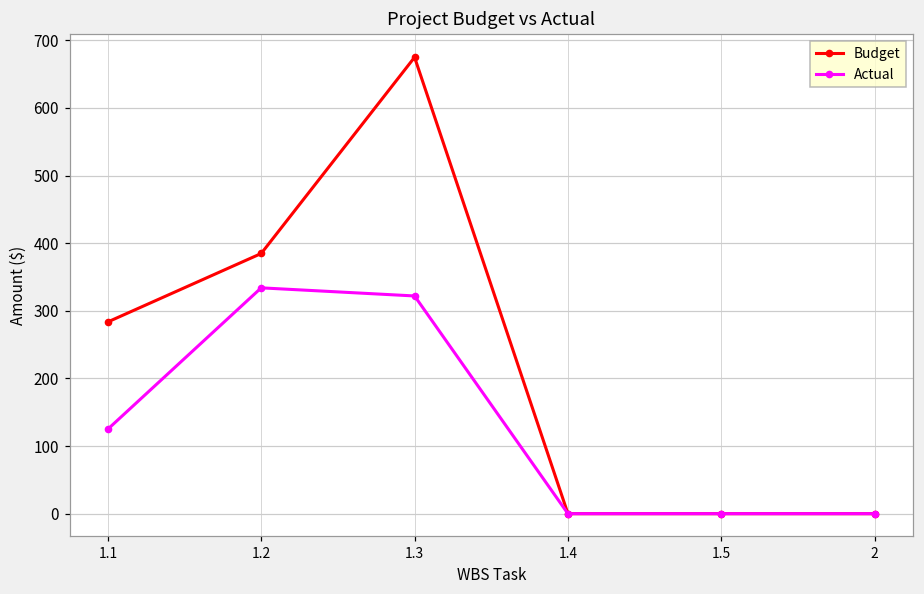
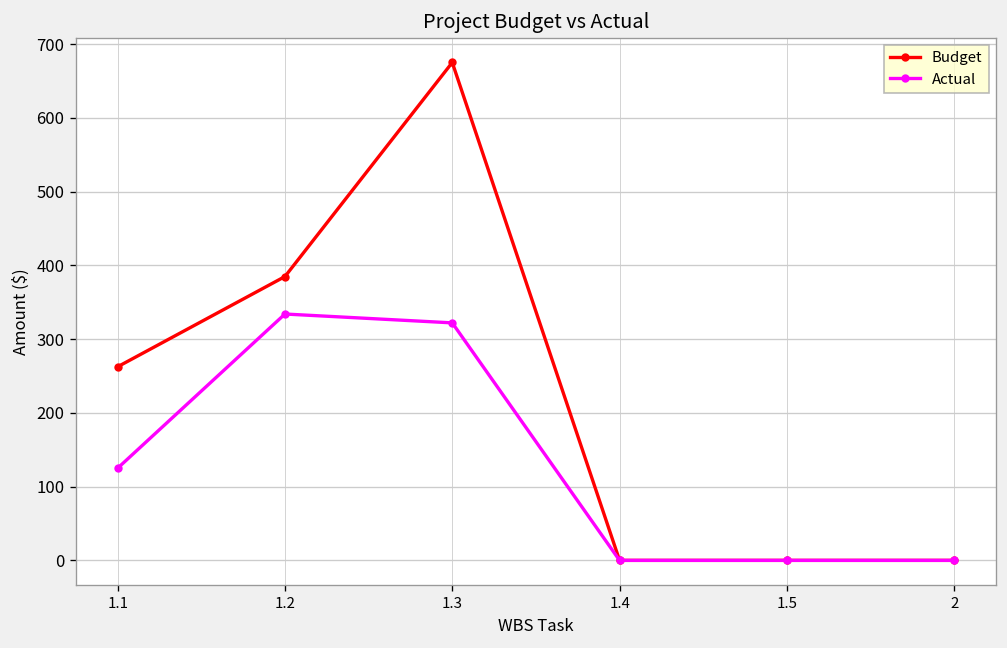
Budget, 1.1: 280 -> 260
